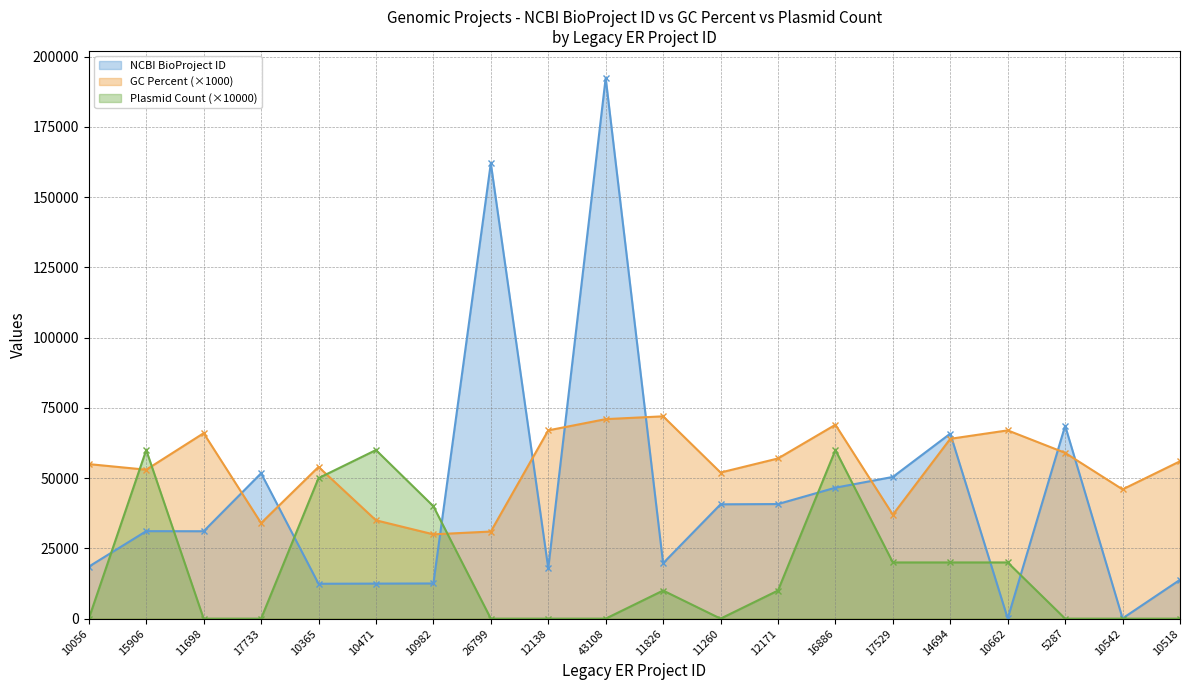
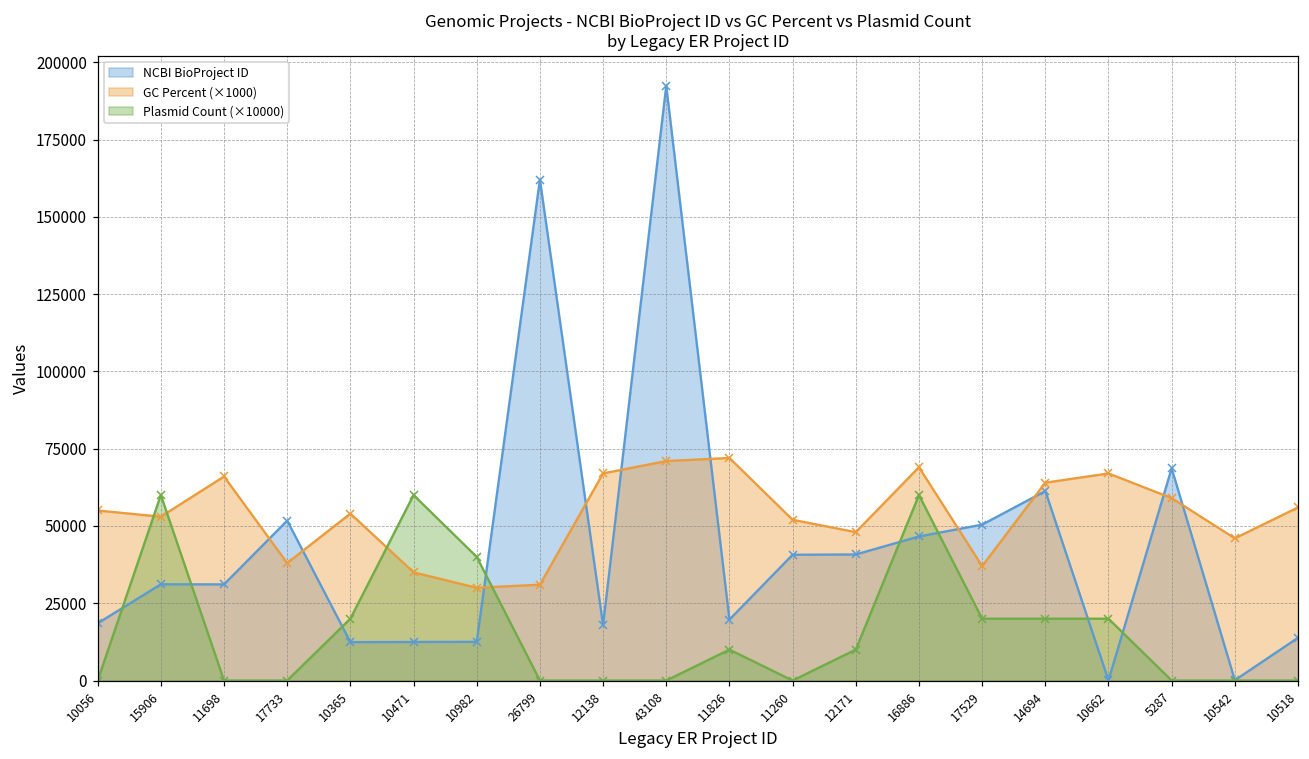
GC Percent (×1000), 17733: 34000 -> 38000
Plasmid Count (×10000), 10365: 50000 -> 20000
GC Percent (×1000), 12171: 57000 -> 48000
NCBI BioProject ID, 14694: 66000 -> 61000
